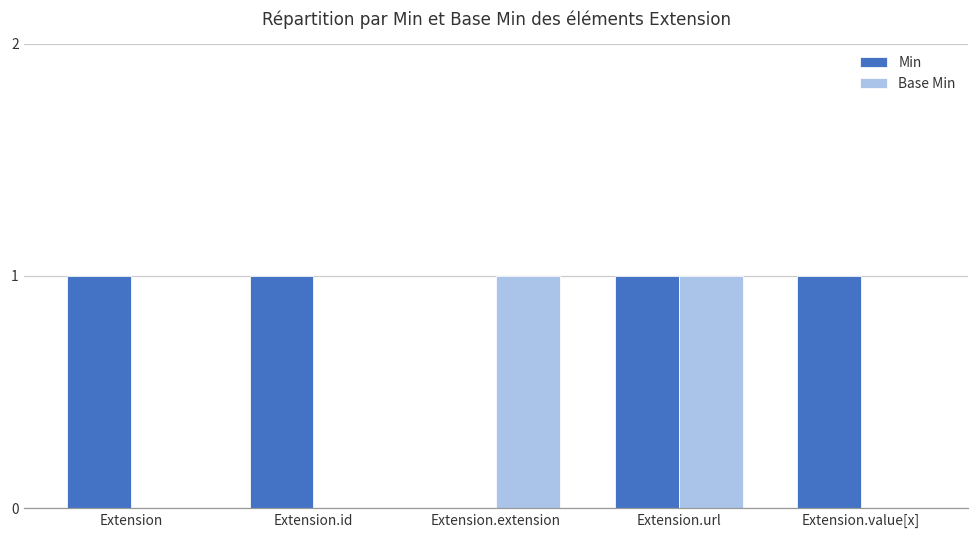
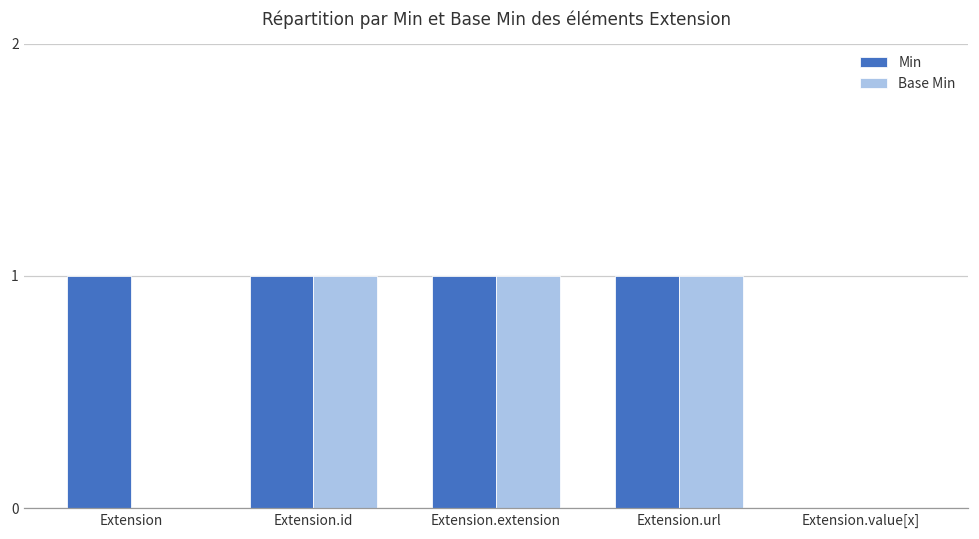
Base Min, Extension.id: 0 -> 1
Min, Extension.extension: 0 -> 1
Min, Extension.value[x]: 1 -> 0
